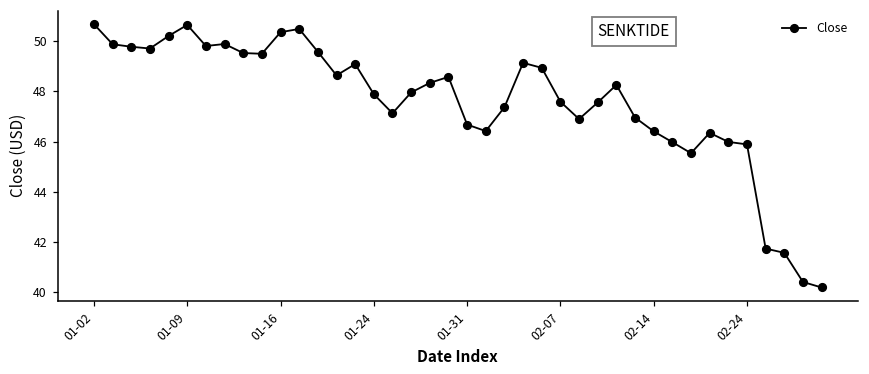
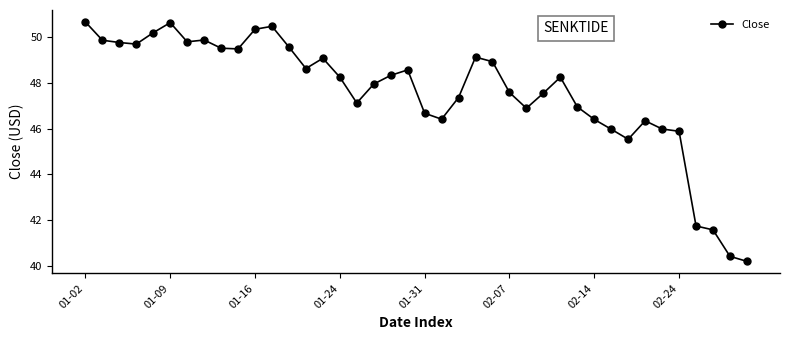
01-24: 47.9 -> 48.3
